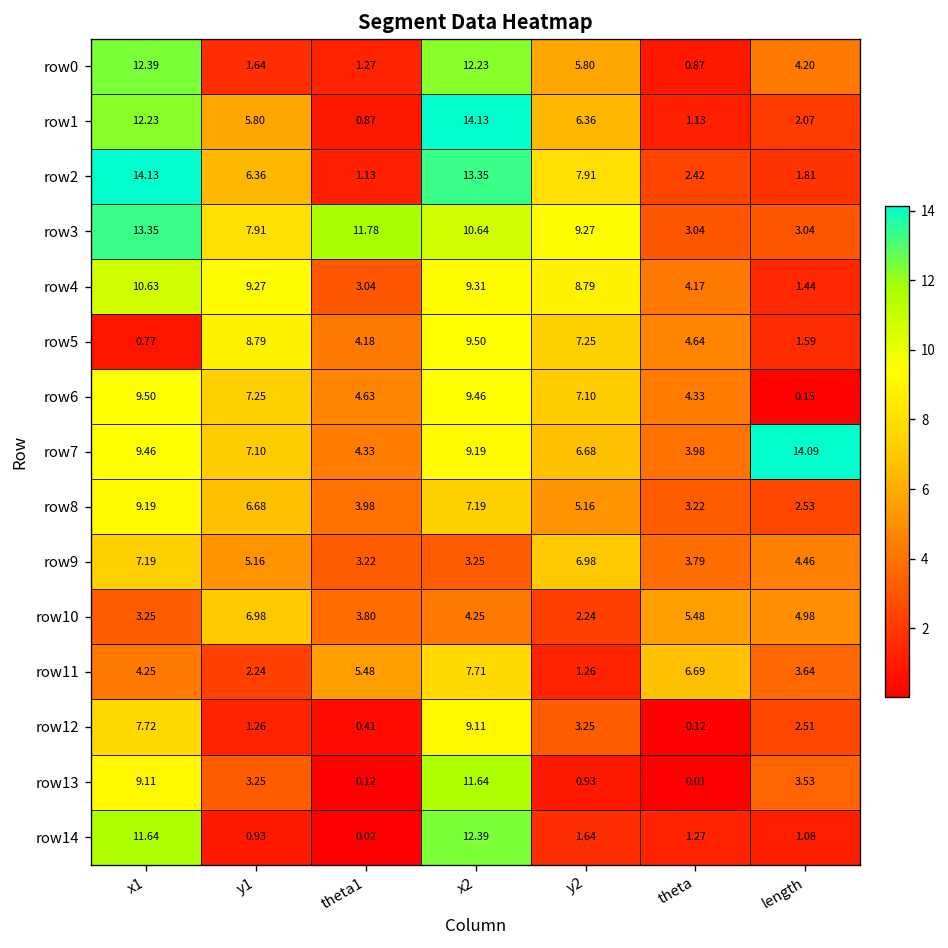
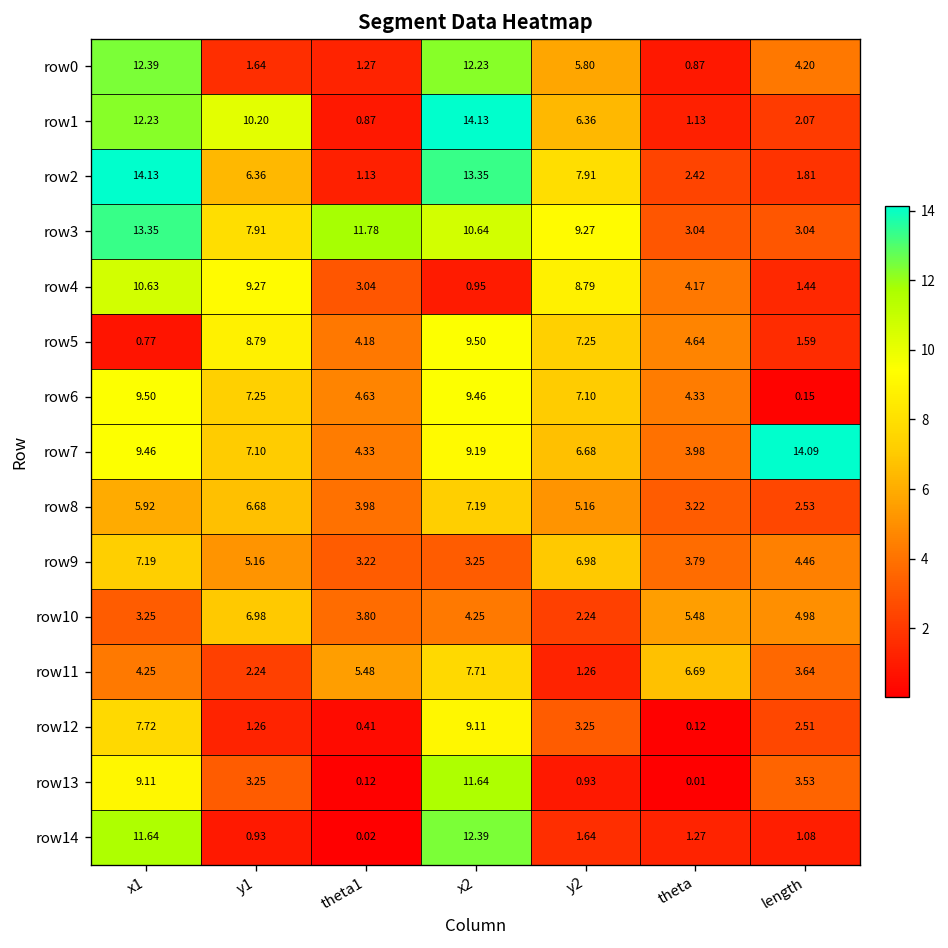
row1, y1: 5.80 -> 10.20
row4, x2: 9.31 -> 0.95
row8, x1: 9.19 -> 5.92
